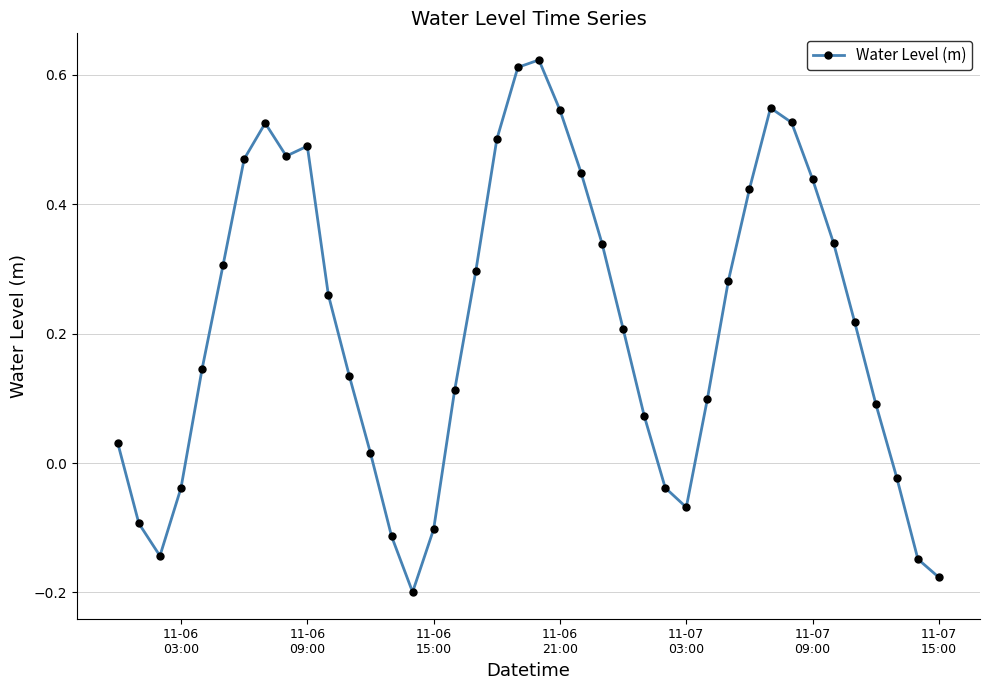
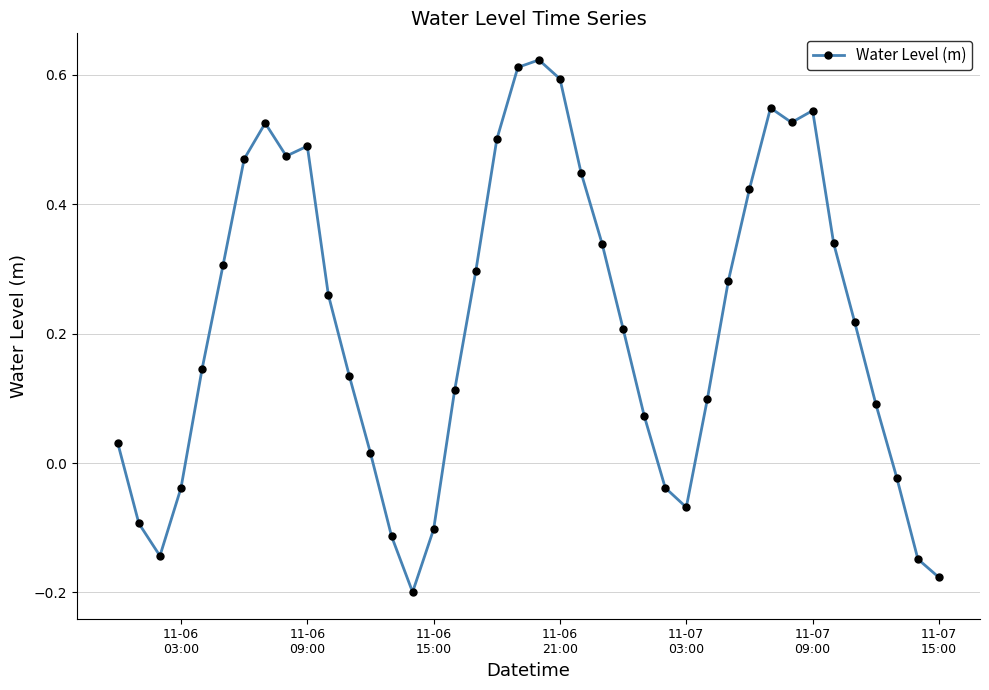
11-06 21:00: 0.55 -> 0.59
11-07 09:00: 0.44 -> 0.54
